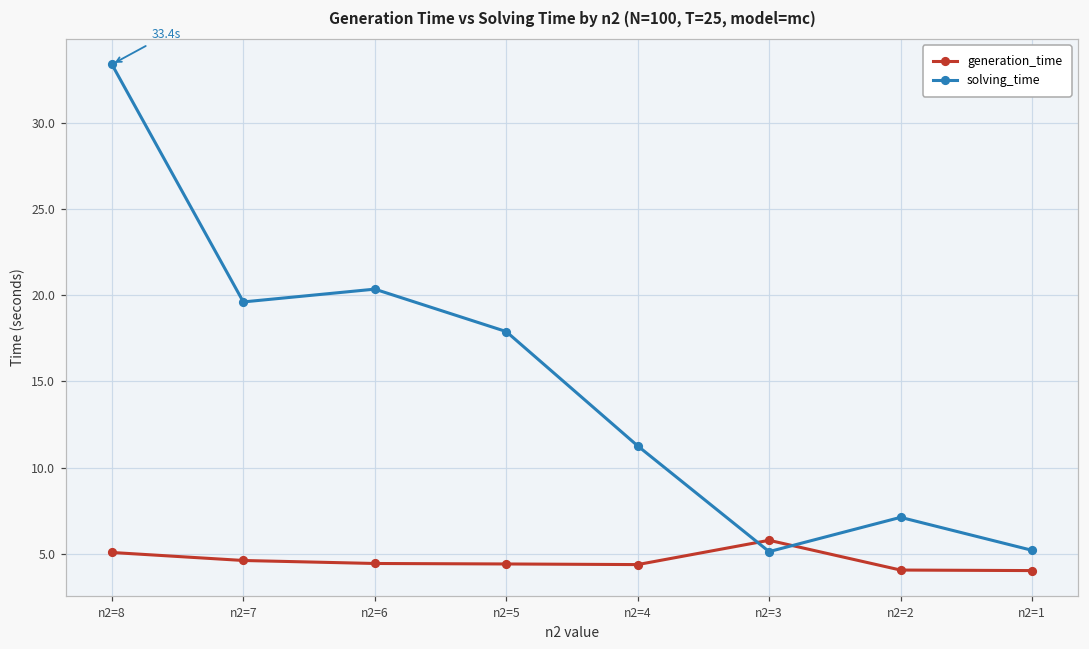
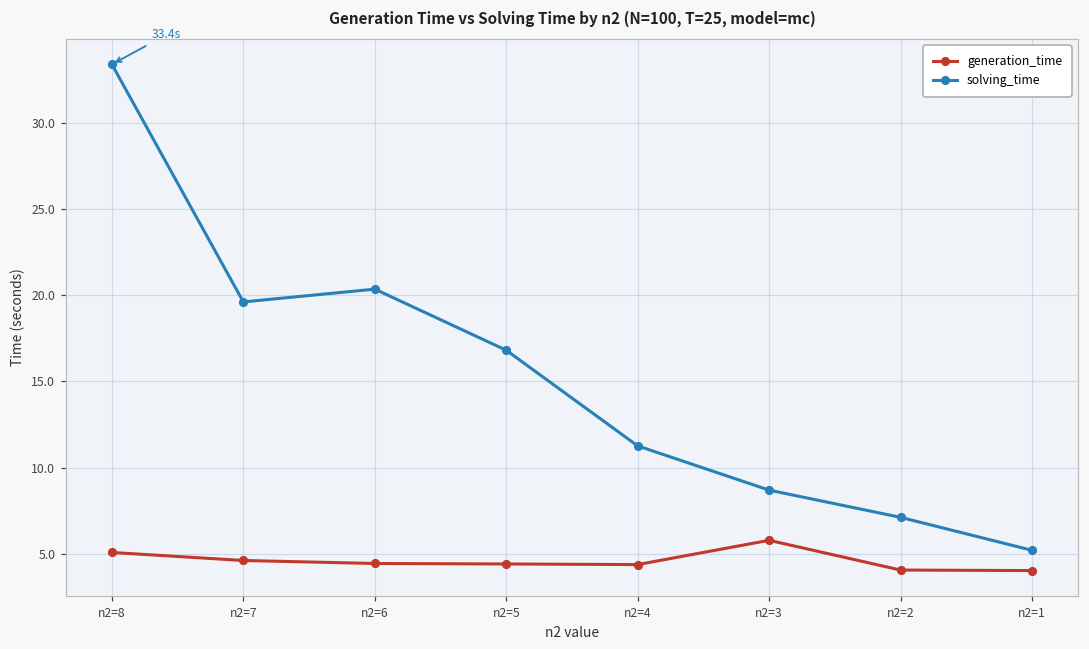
solving_time, n2=5: 17.9 -> 16.8
solving_time, n2=3: 5.1 -> 8.7
